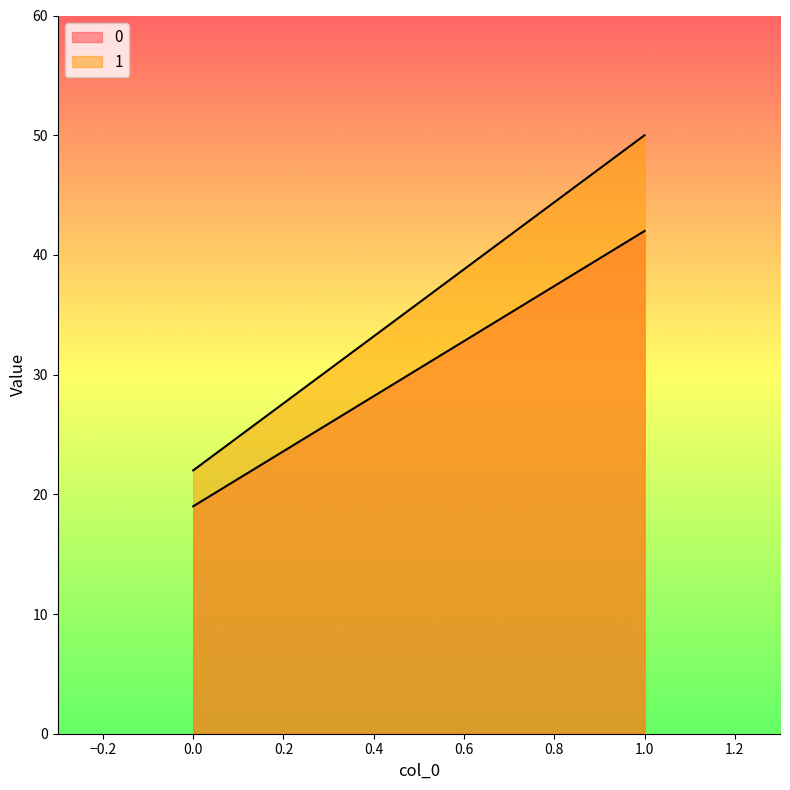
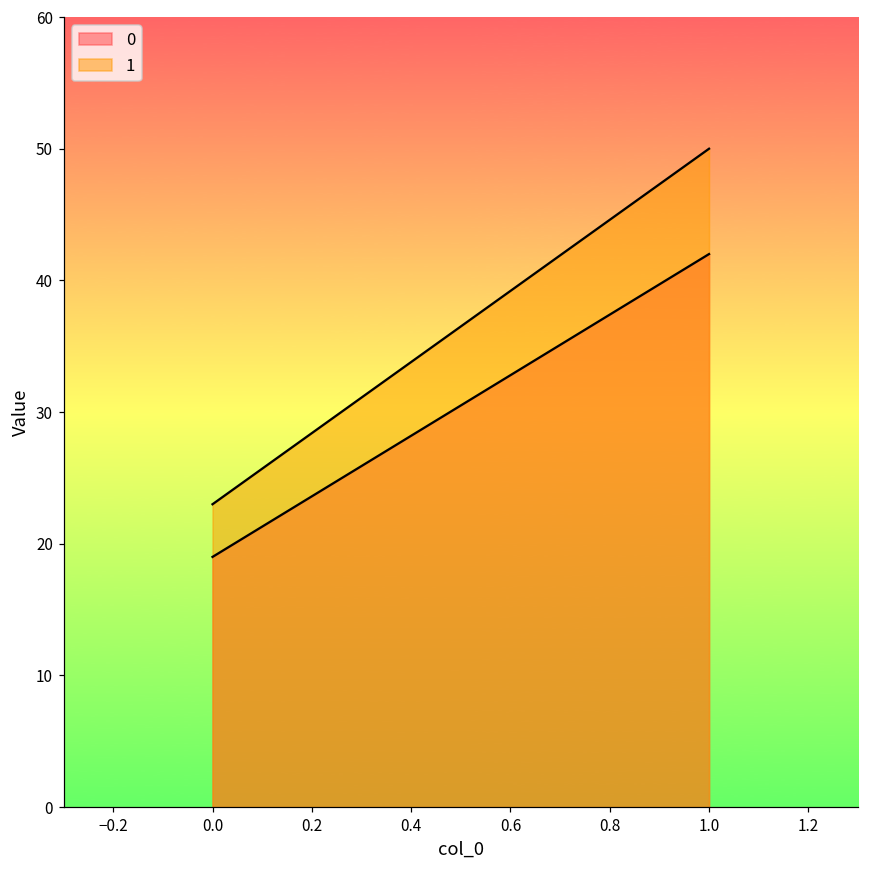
1, 0.0: 22 -> 23
